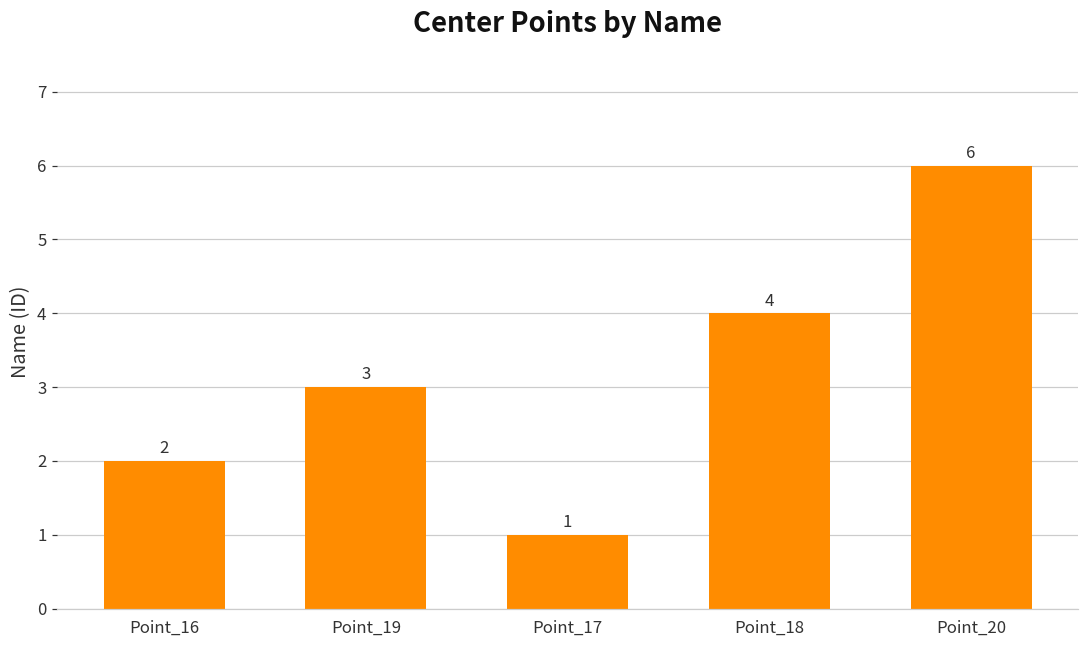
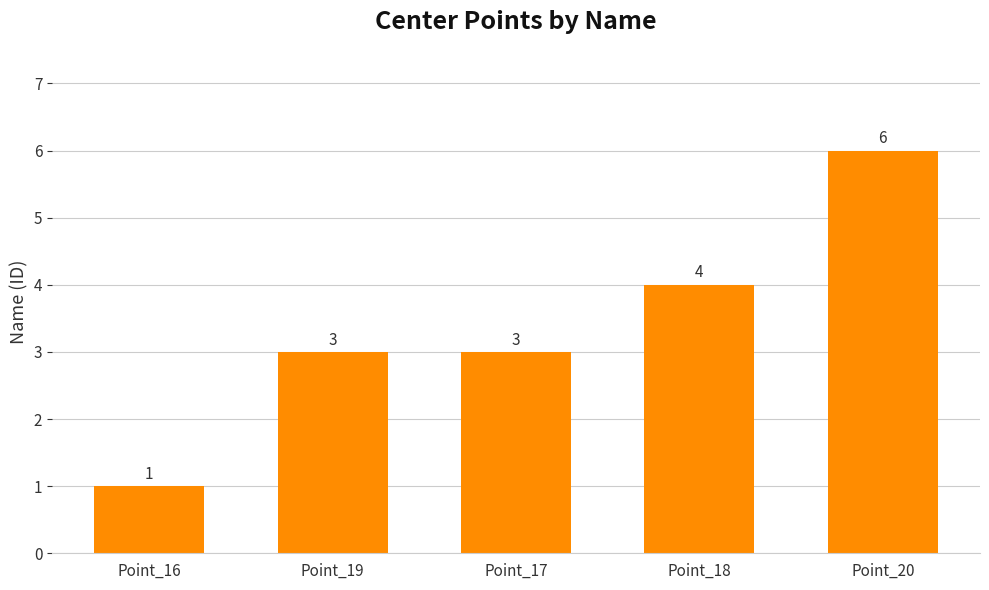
Point_16: 2 -> 1
Point_17: 1 -> 3
